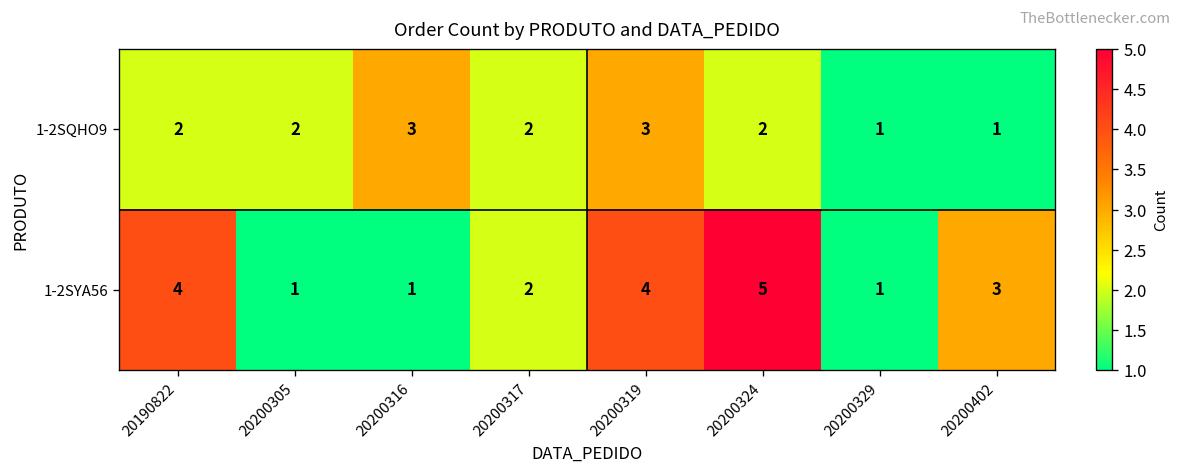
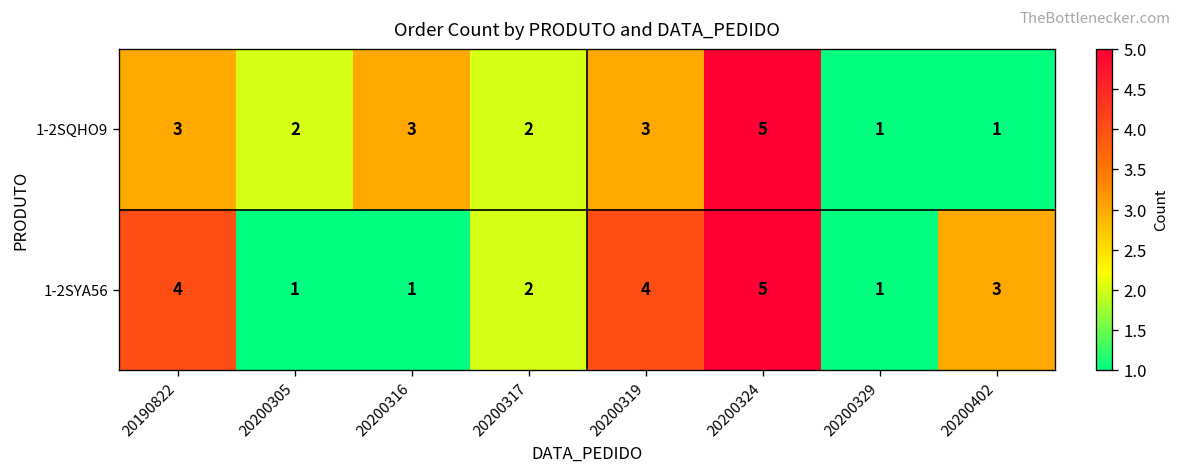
1-2SQHO9, 20190822: 2 -> 3
1-2SQHO9, 20200324: 2 -> 5
